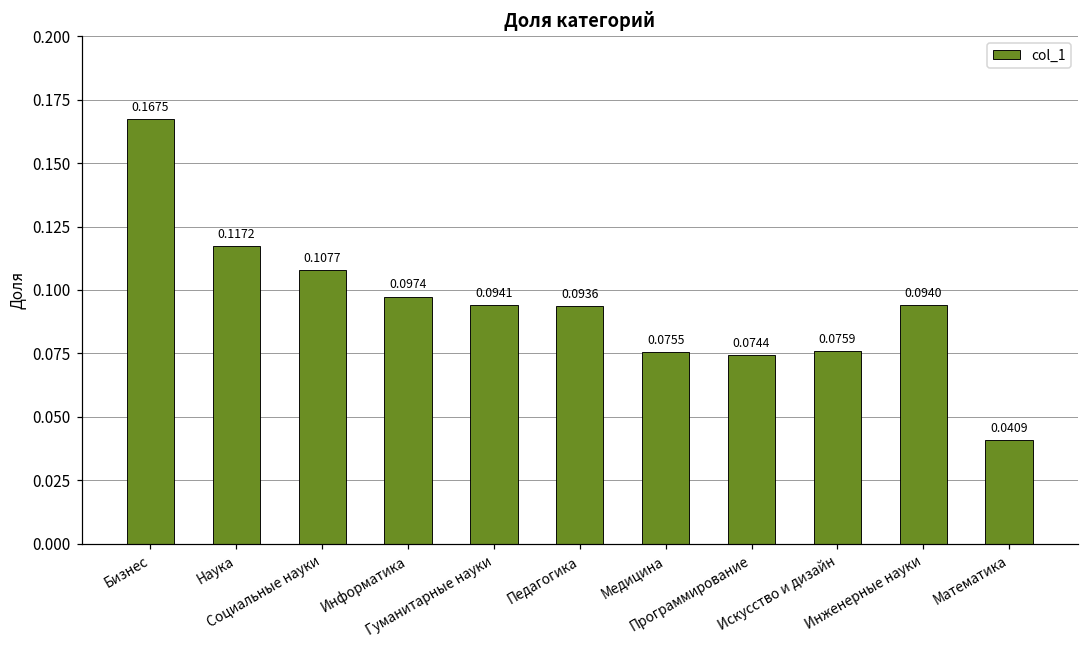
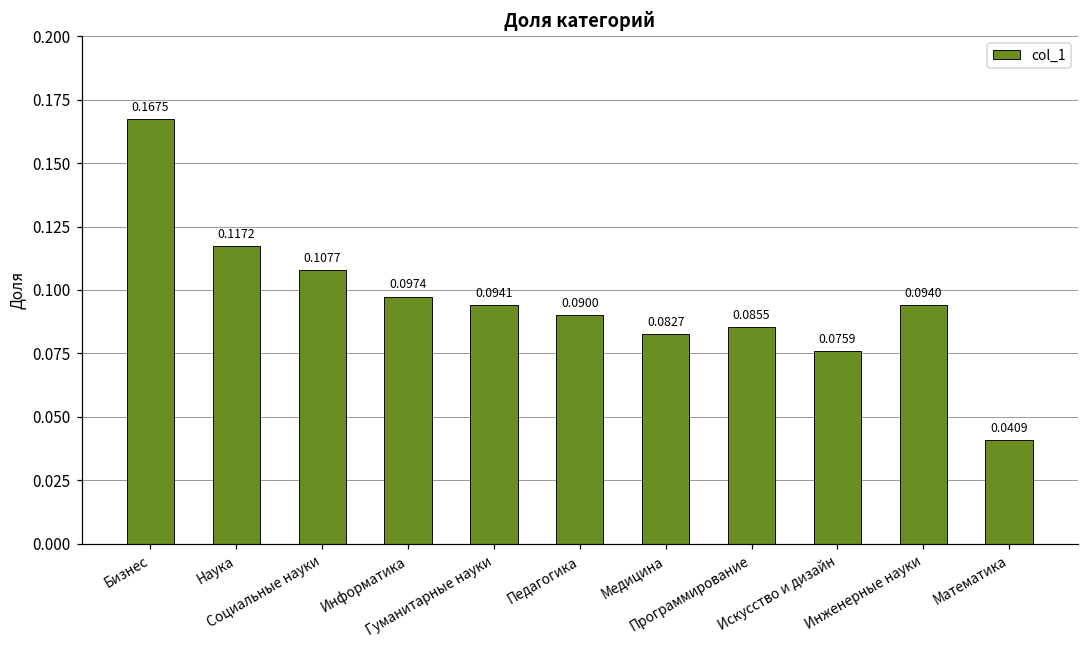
Педагогика: 0.0936 -> 0.0900
Медицина: 0.0755 -> 0.0827
Программирование: 0.0744 -> 0.0855
